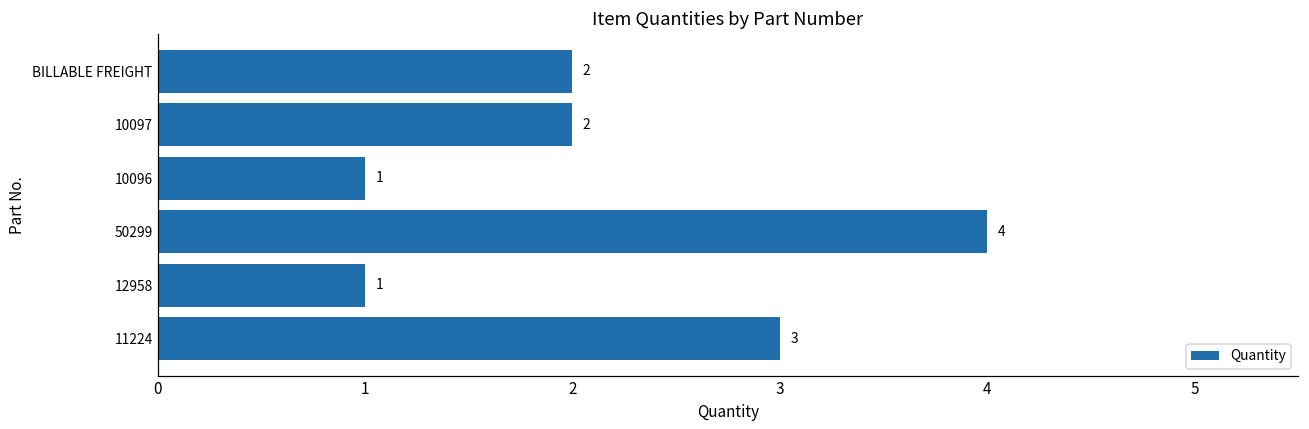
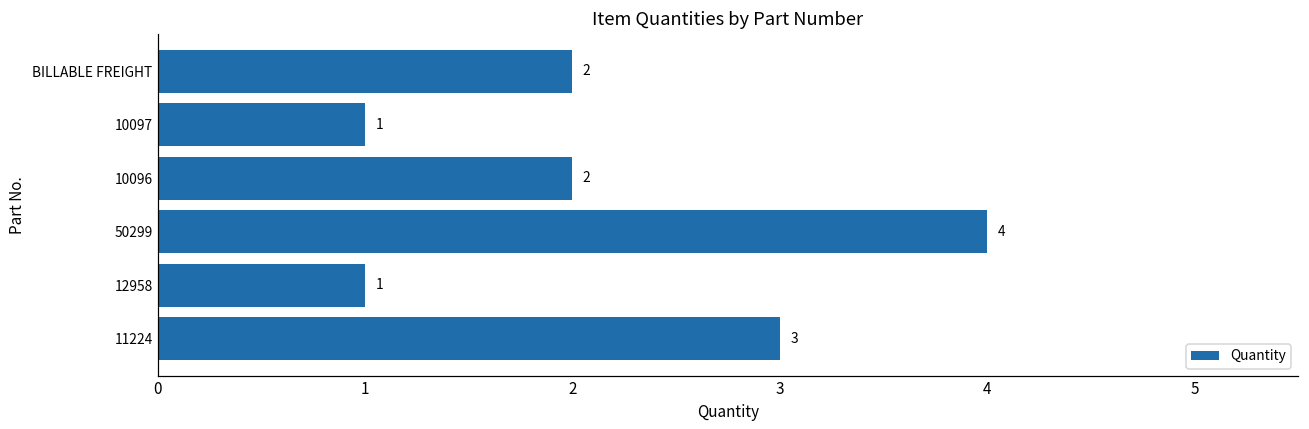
10097: 2 -> 1
10096: 1 -> 2
